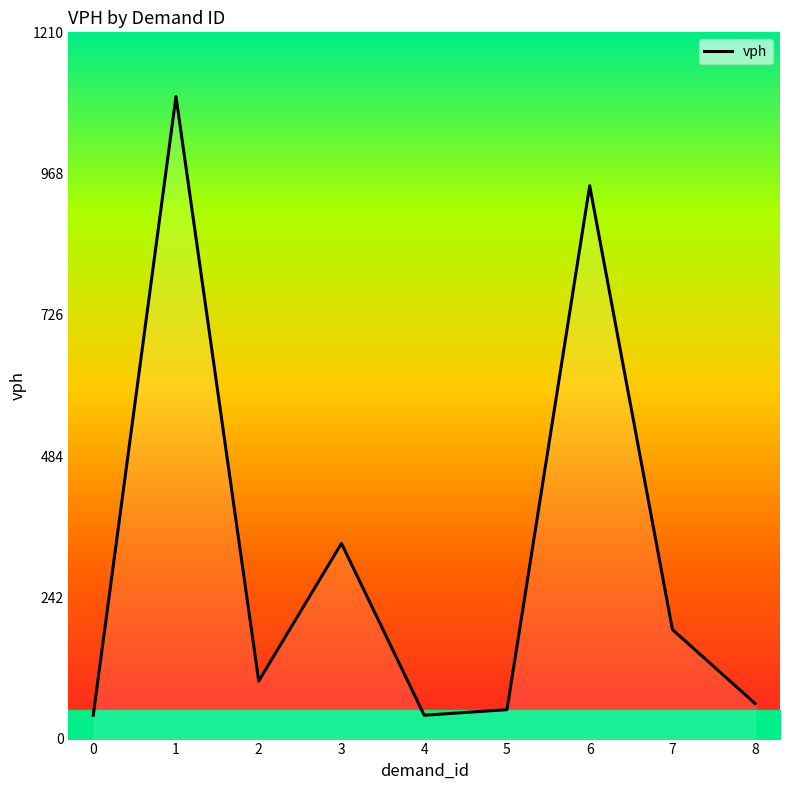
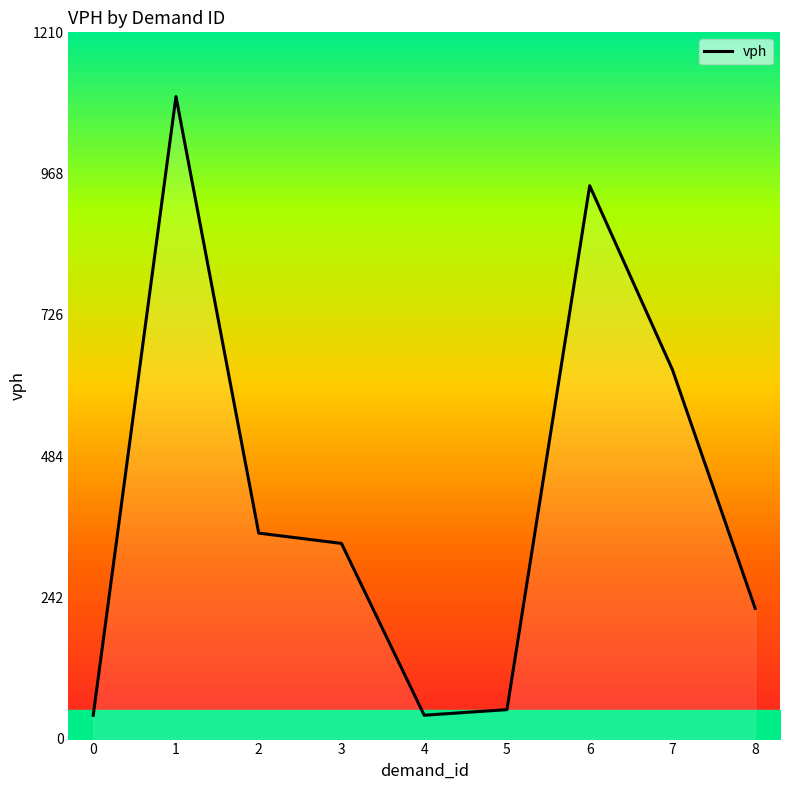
vph, 2: 100 -> 350
vph, 7: 190 -> 630
vph, 8: 60 -> 220
